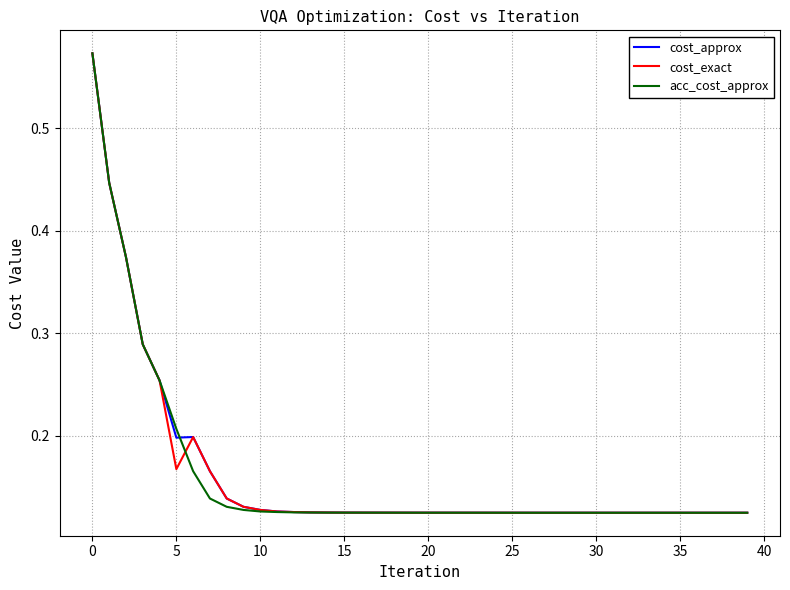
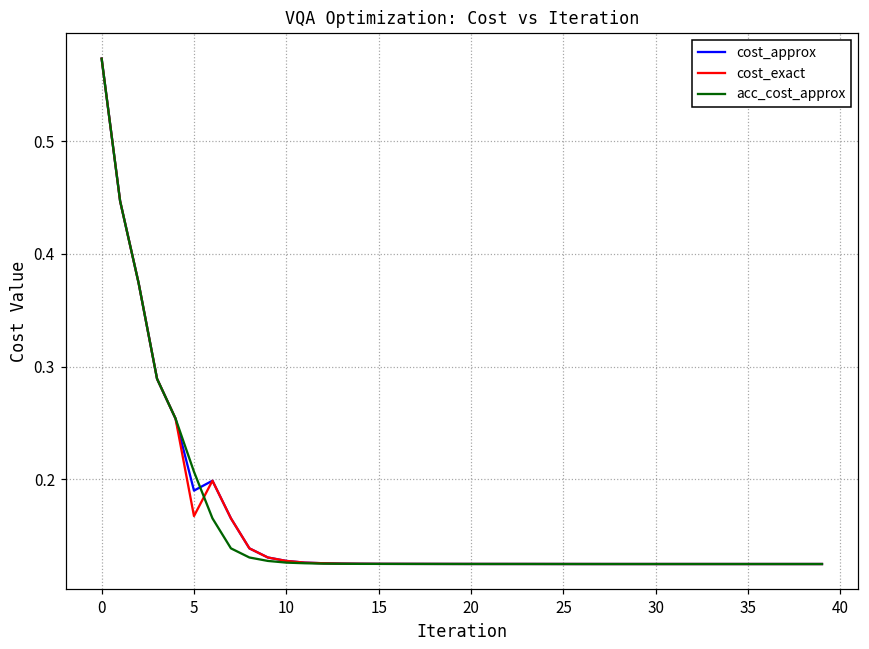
cost_approx, 5: 0.198 -> 0.190
